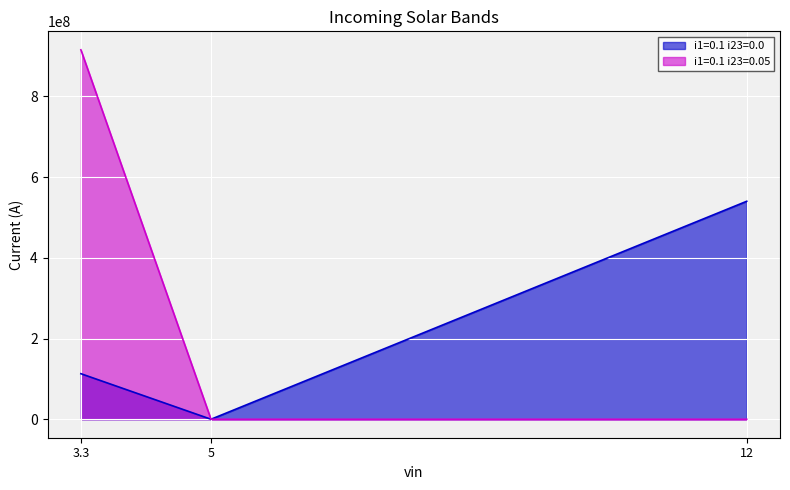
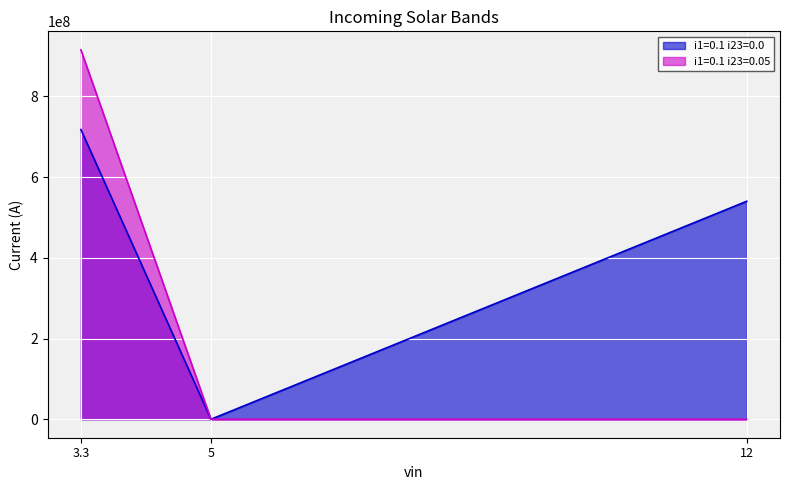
i1=0.1 i23=0.0, 3.3: 110000000 -> 720000000
